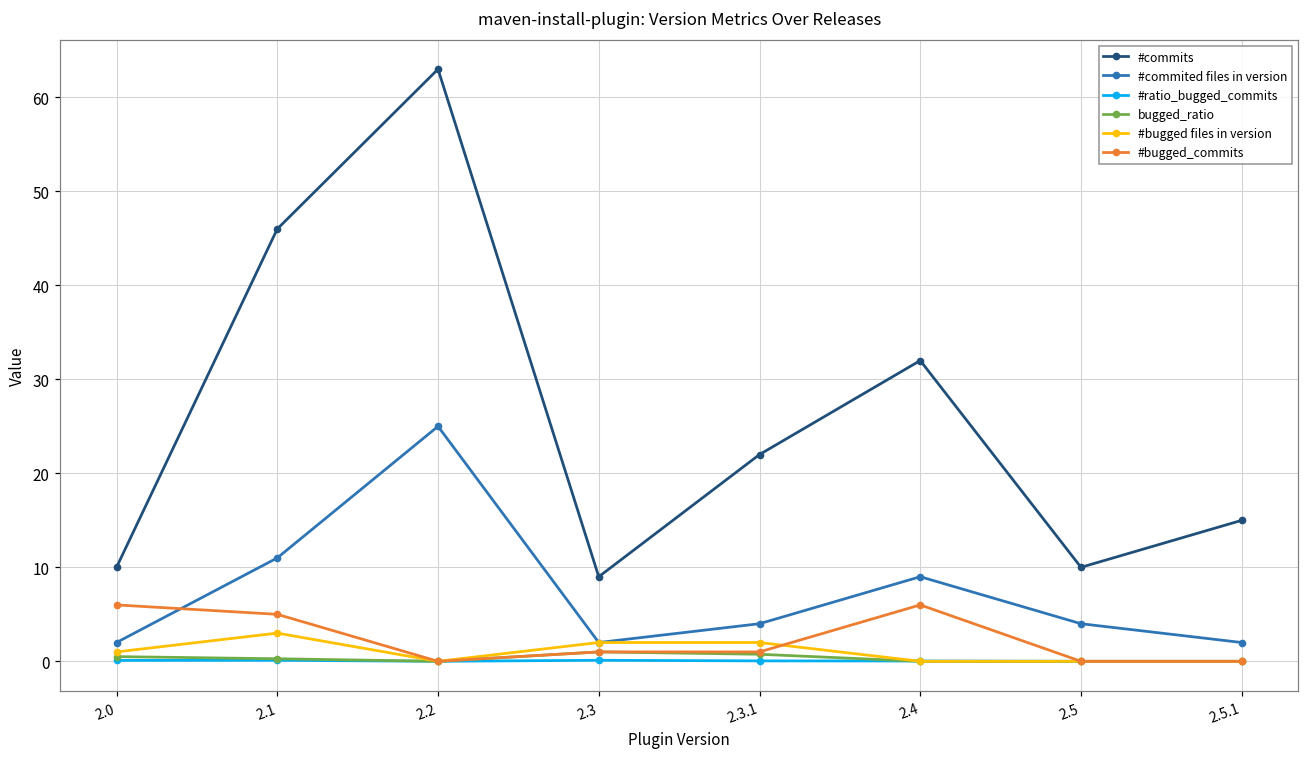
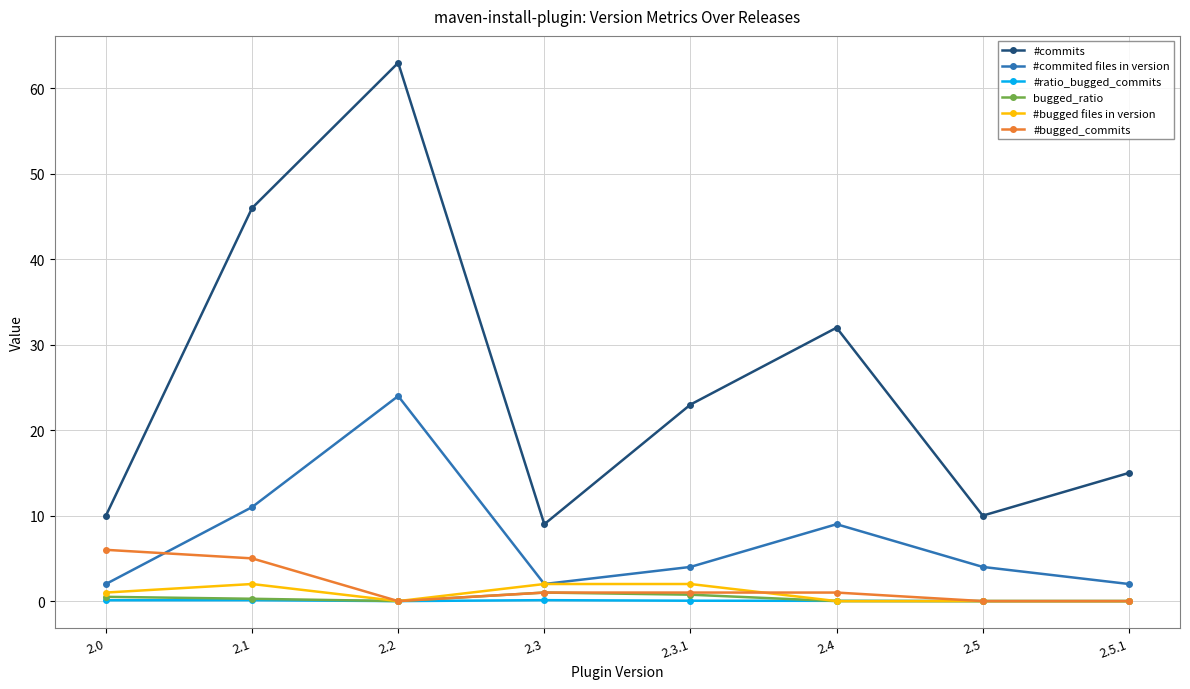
#bugged files in version, 2.1: 3 -> 2
#commited files in version, 2.2: 25 -> 24
#commits, 2.3.1: 22 -> 23
#bugged_commits, 2.4: 6 -> 1
